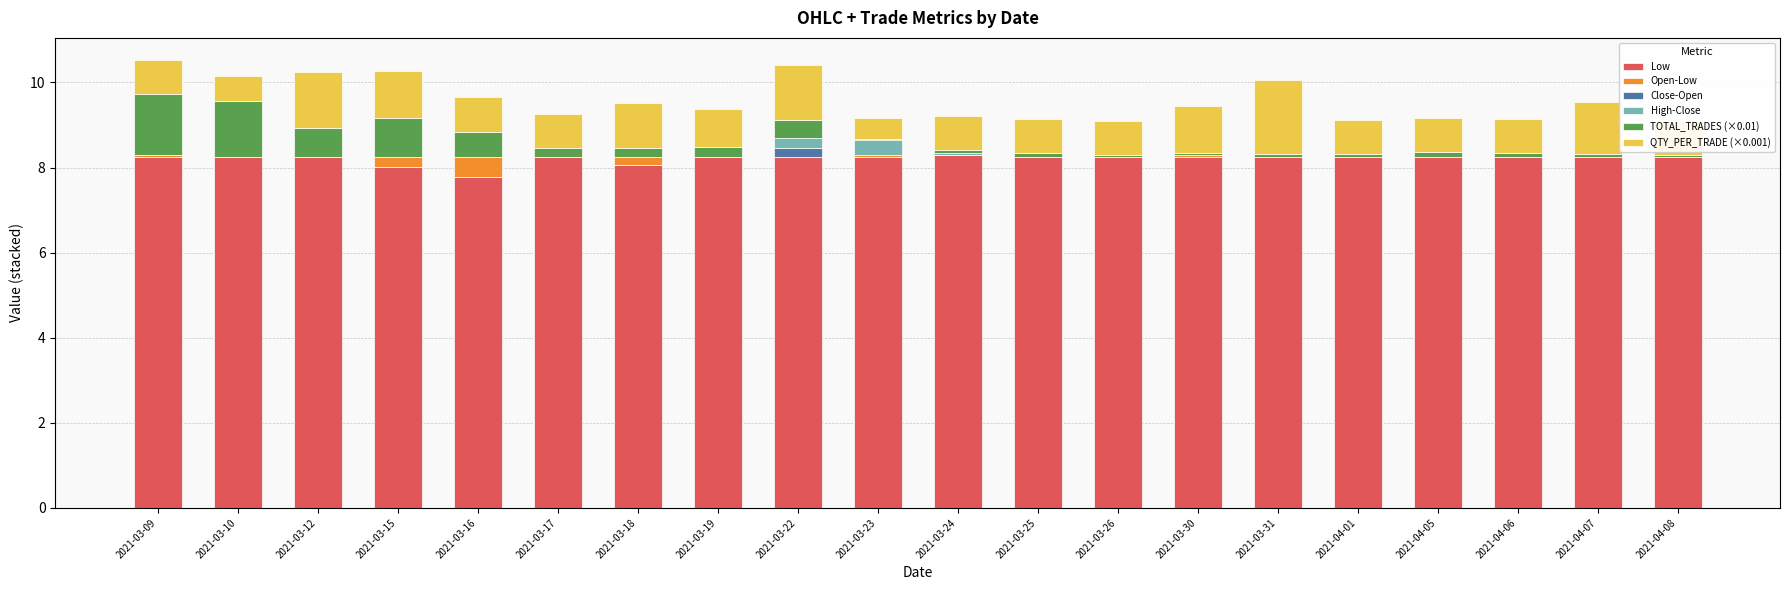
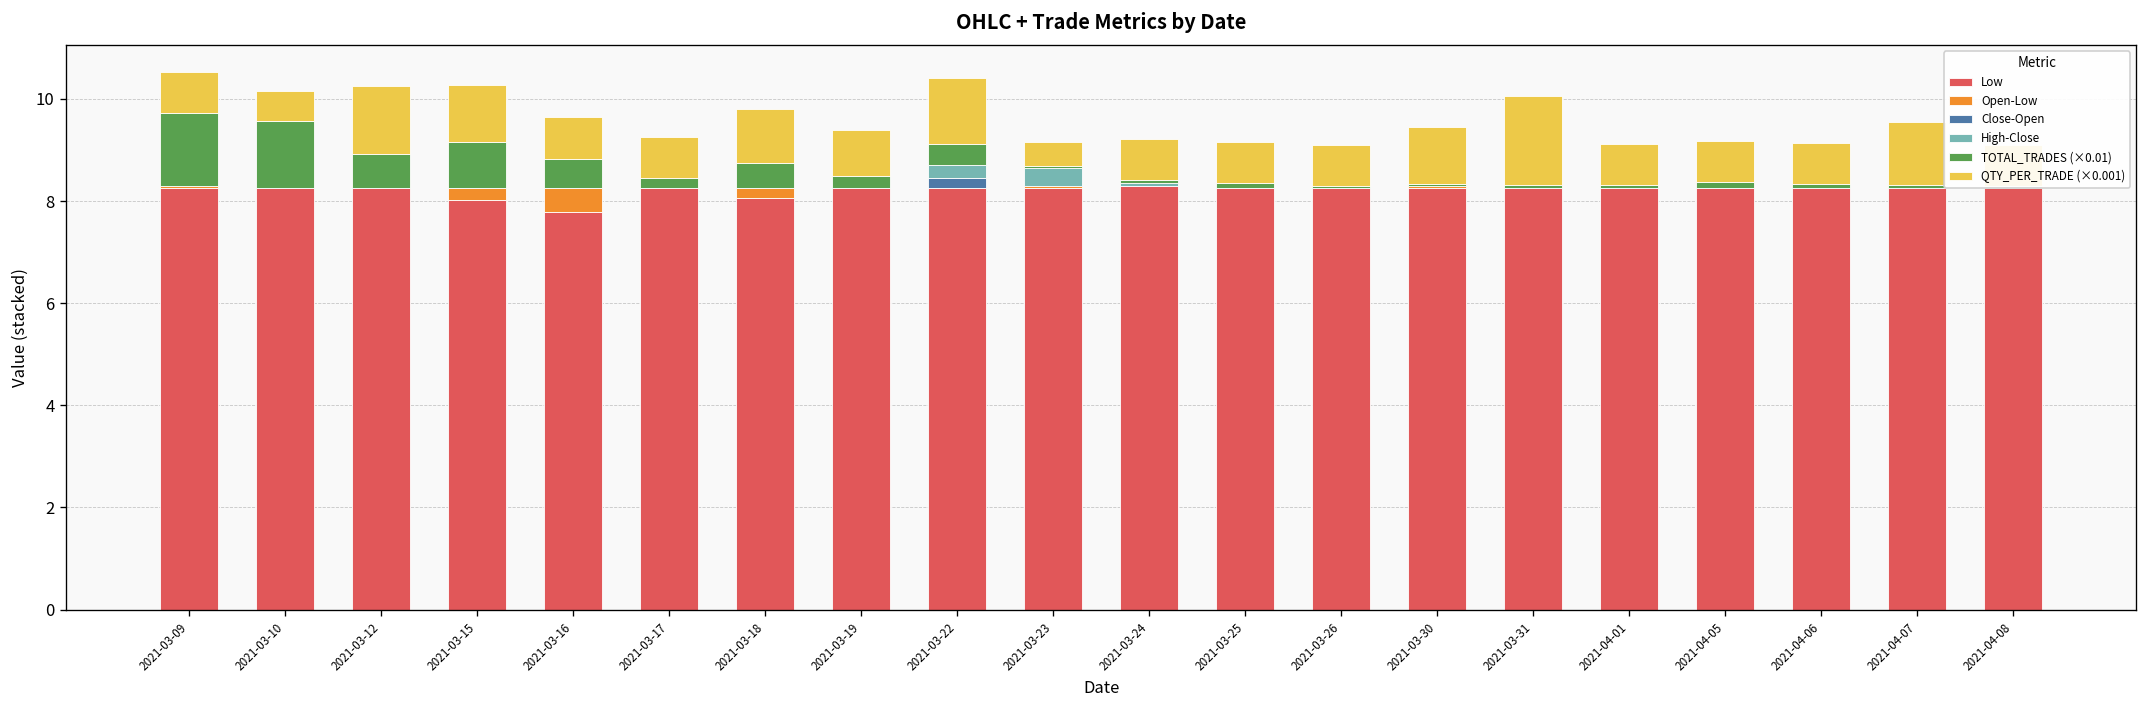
TOTAL_TRADES (×0.01), 2021-03-18: 0.2 -> 0.5
